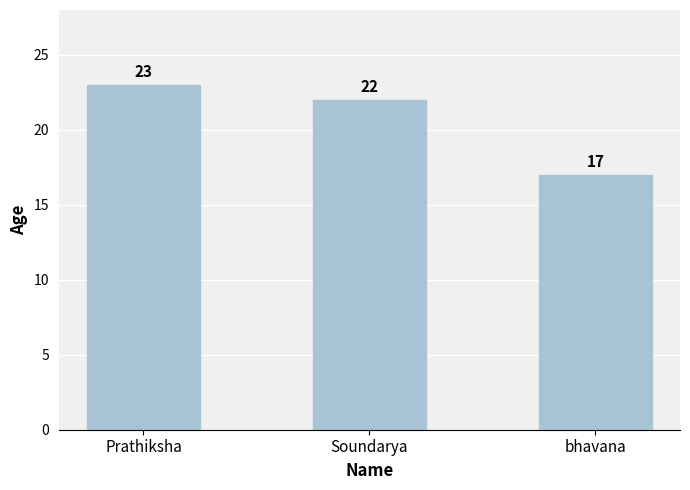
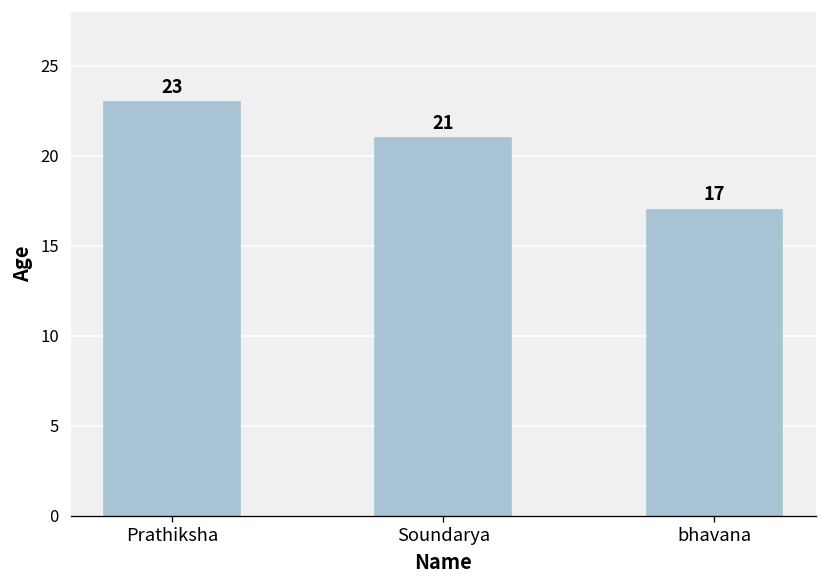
Soundarya: 22 -> 21
